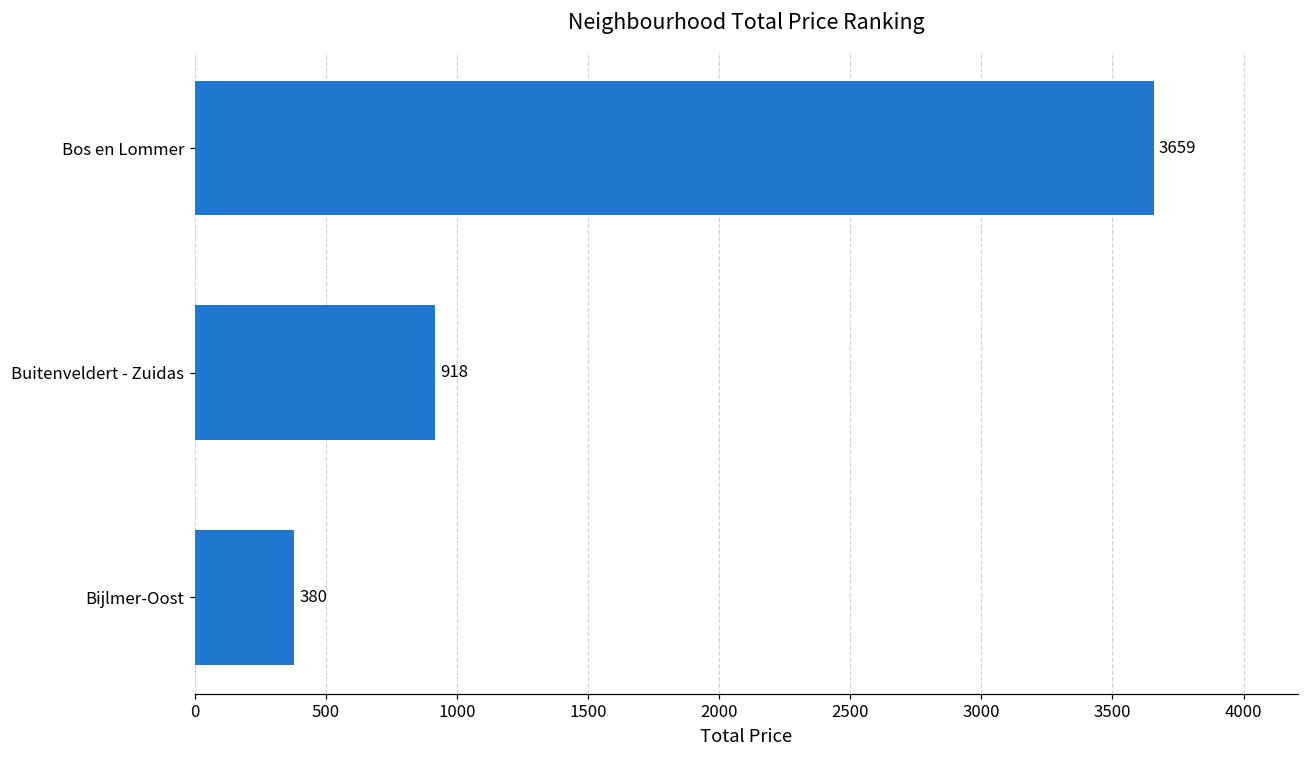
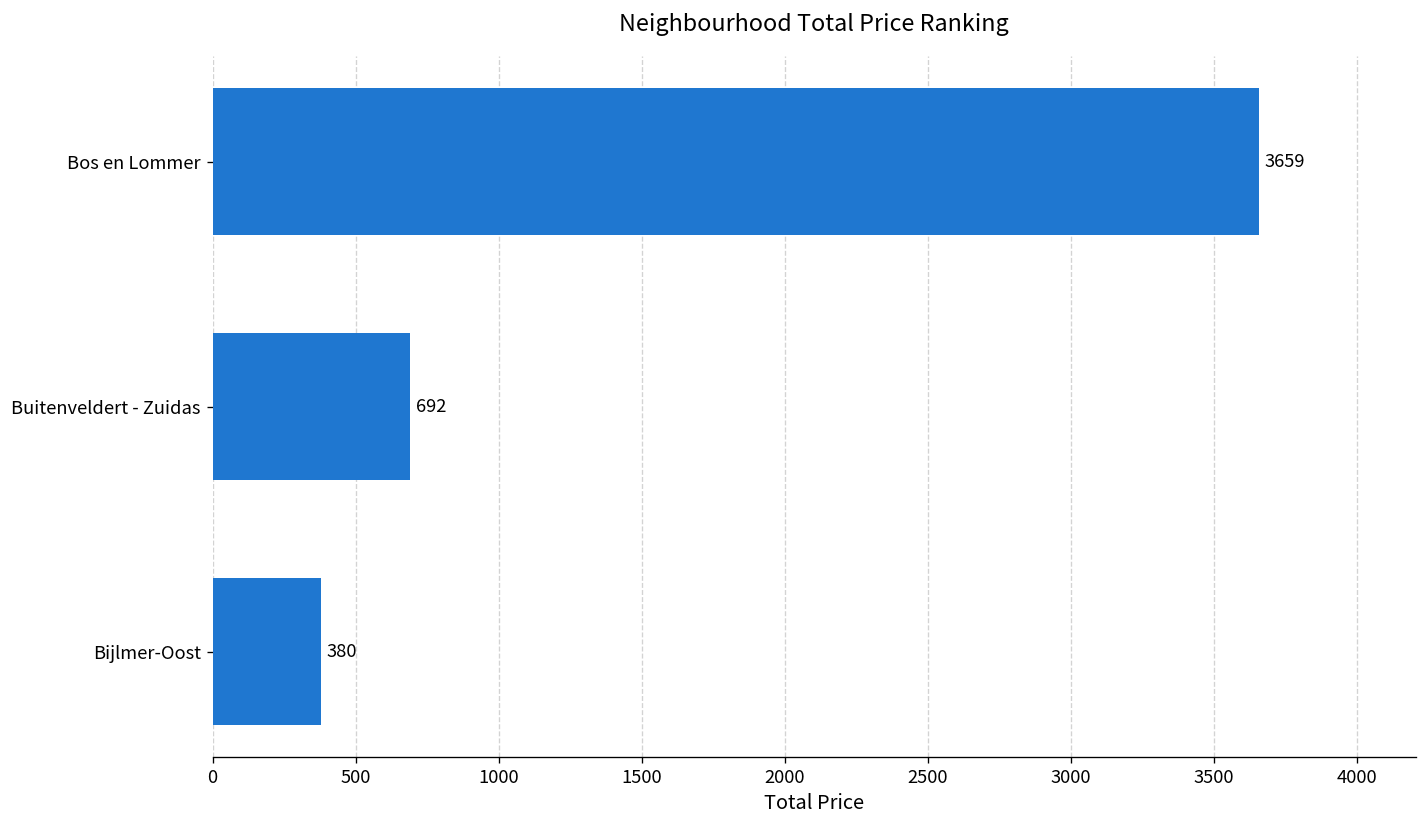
Buitenveldert - Zuidas: 918 -> 692
